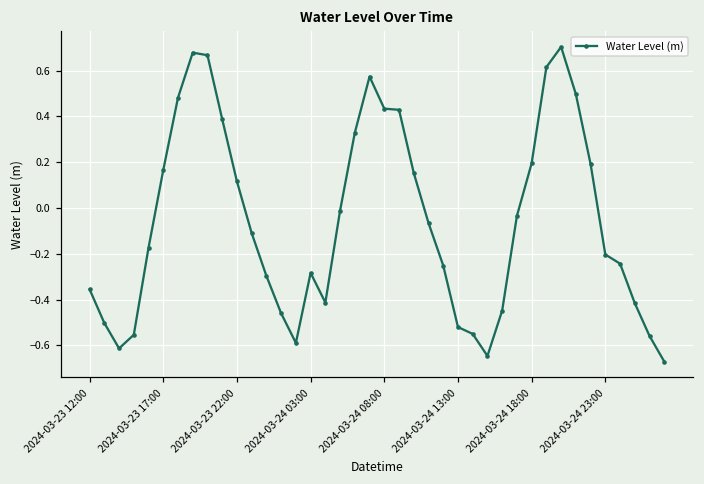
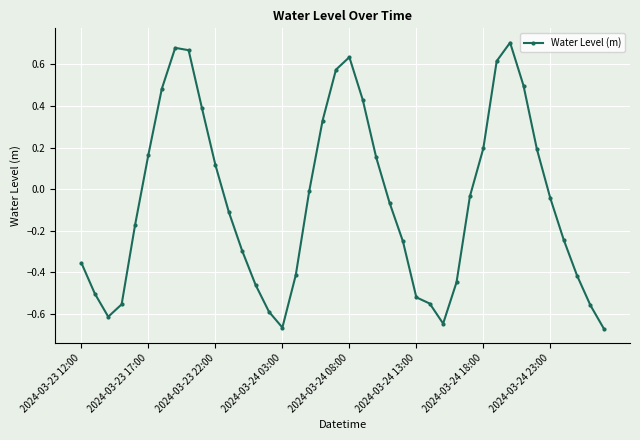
2024-03-24 03:00: -0.28 -> -0.66
2024-03-24 08:00: 0.43 -> 0.63
2024-03-24 23:00: -0.20 -> -0.04
